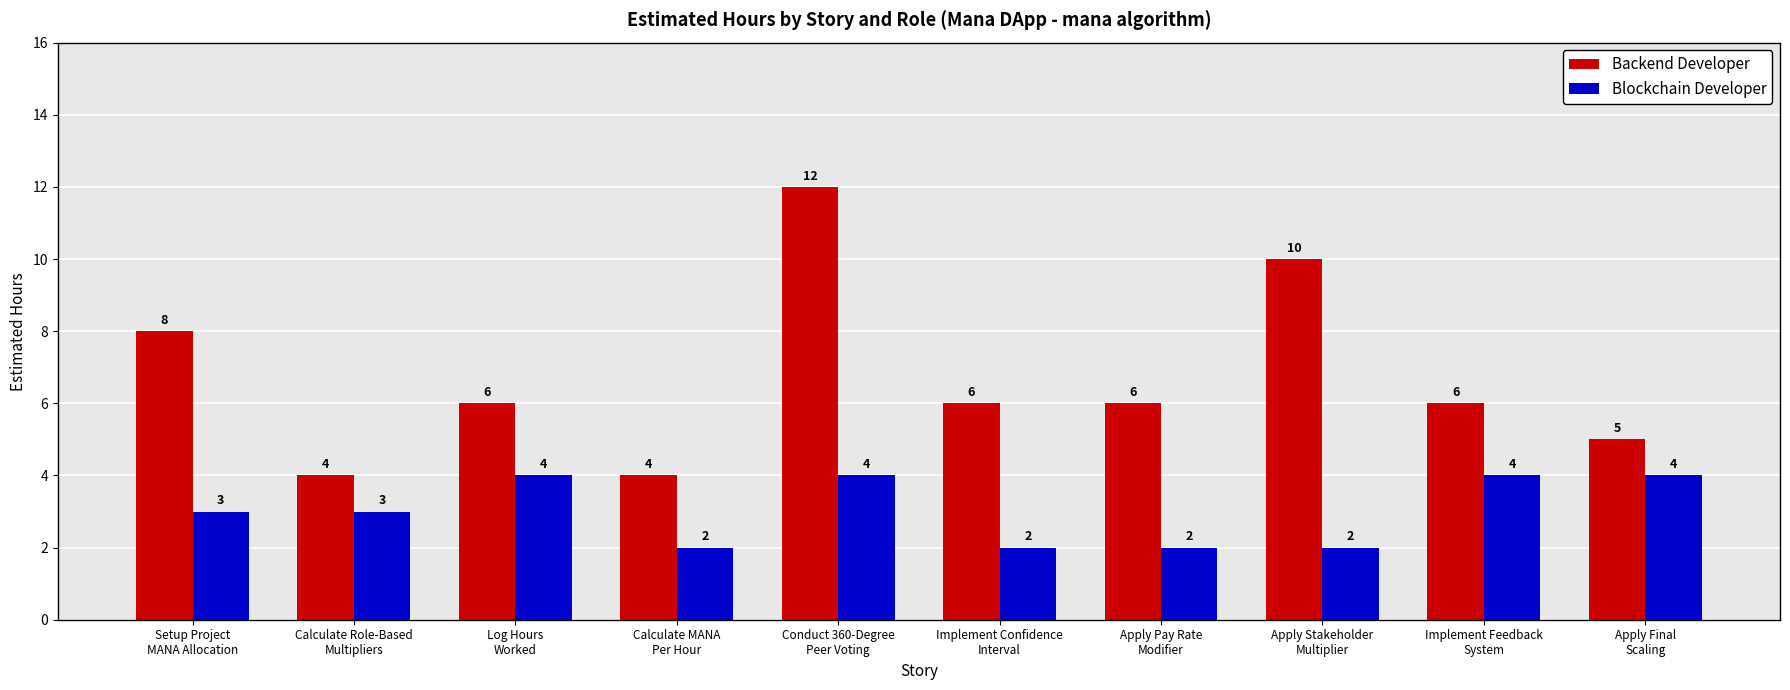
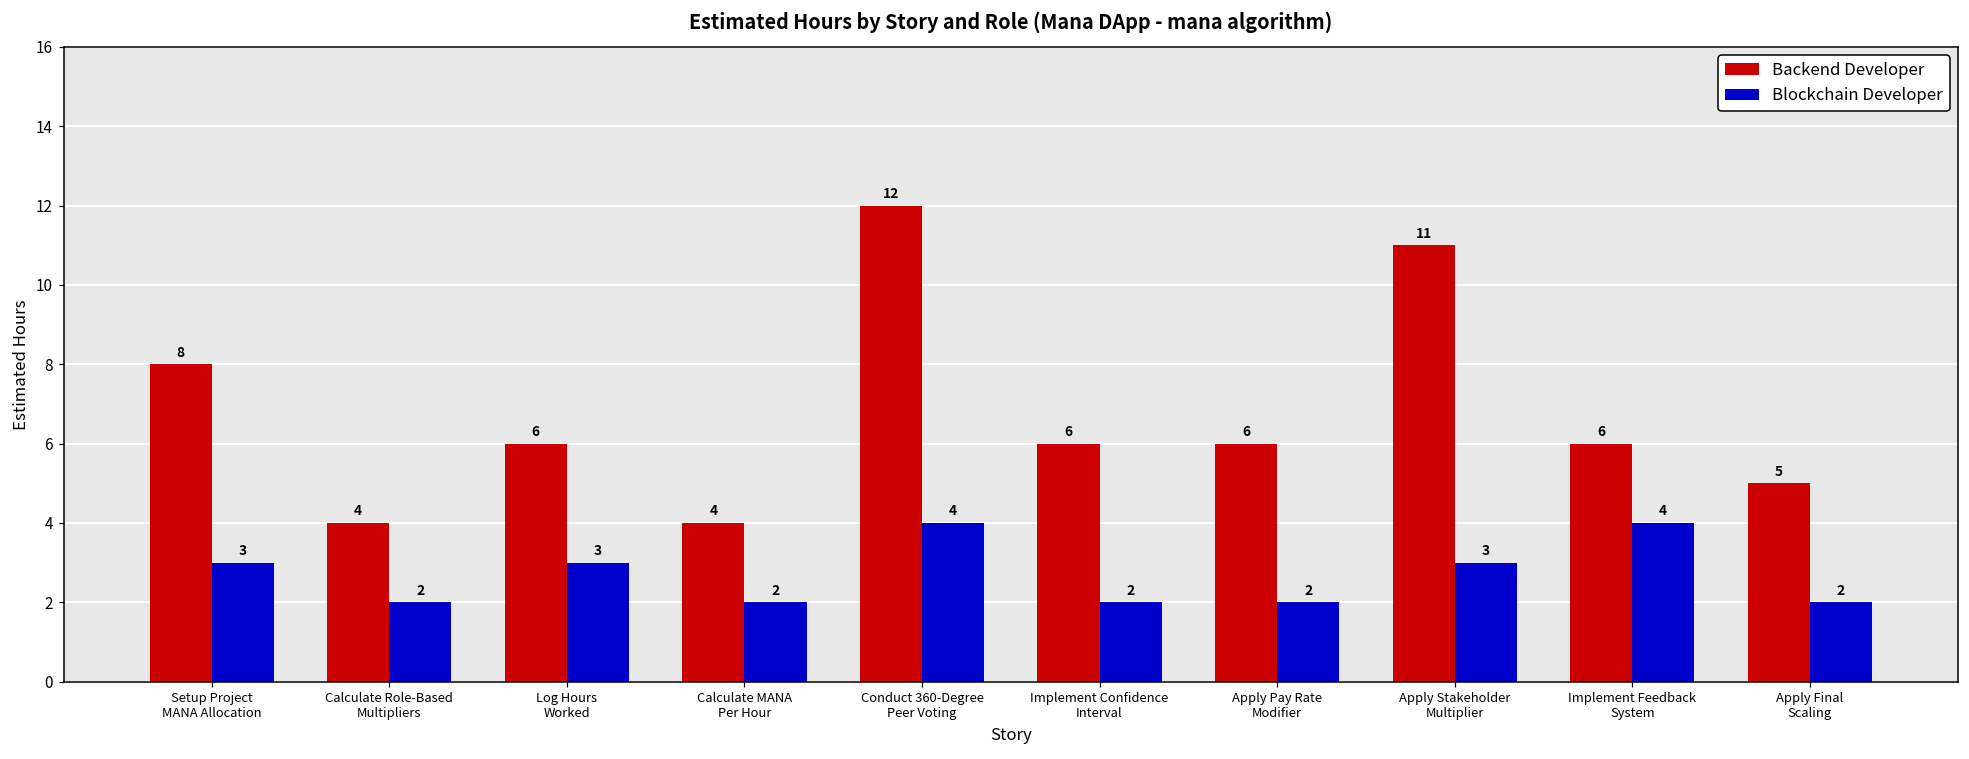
Blockchain Developer, Calculate Role-Based Multipliers: 3 -> 2
Blockchain Developer, Log Hours Worked: 4 -> 3
Backend Developer, Apply Stakeholder Multiplier: 10 -> 11
Blockchain Developer, Apply Stakeholder Multiplier: 2 -> 3
Blockchain Developer, Apply Final Scaling: 4 -> 2
